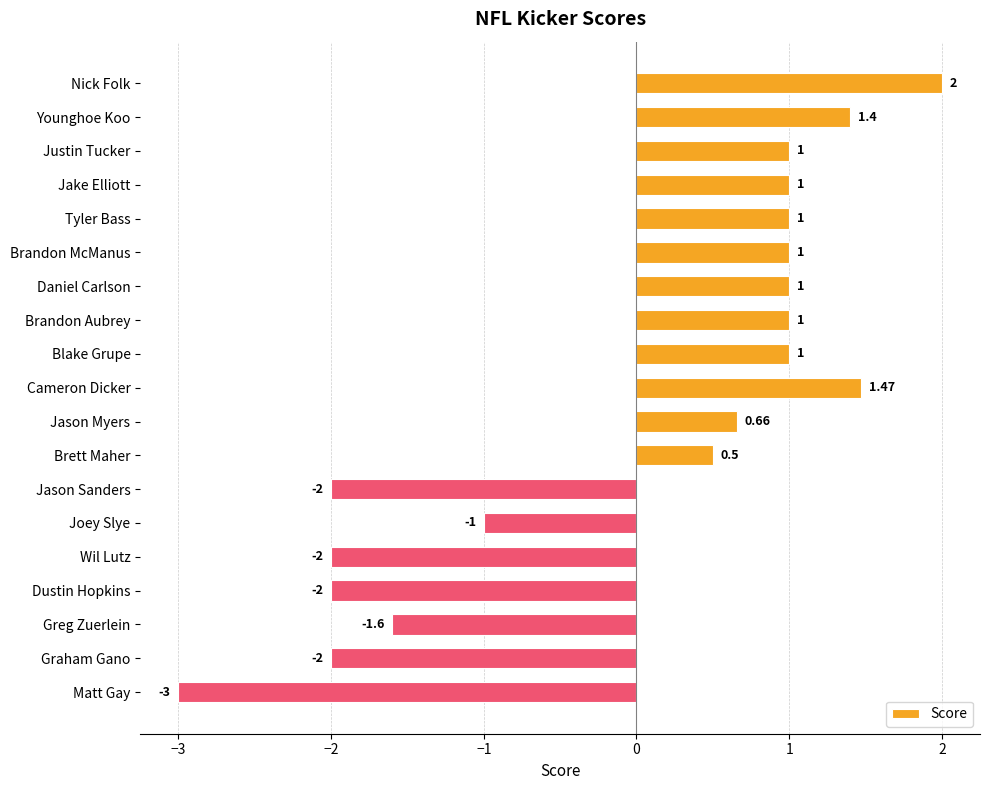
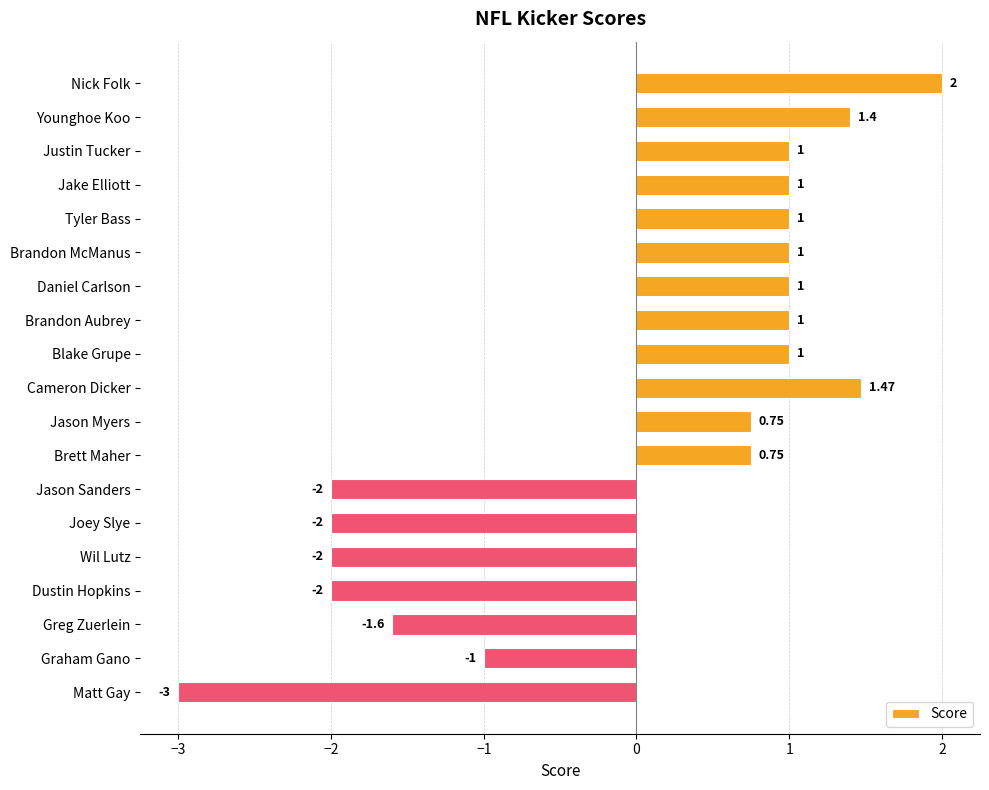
Jason Myers: 0.66 -> 0.75
Brett Maher: 0.5 -> 0.75
Joey Slye: -1 -> -2
Graham Gano: -2 -> -1
